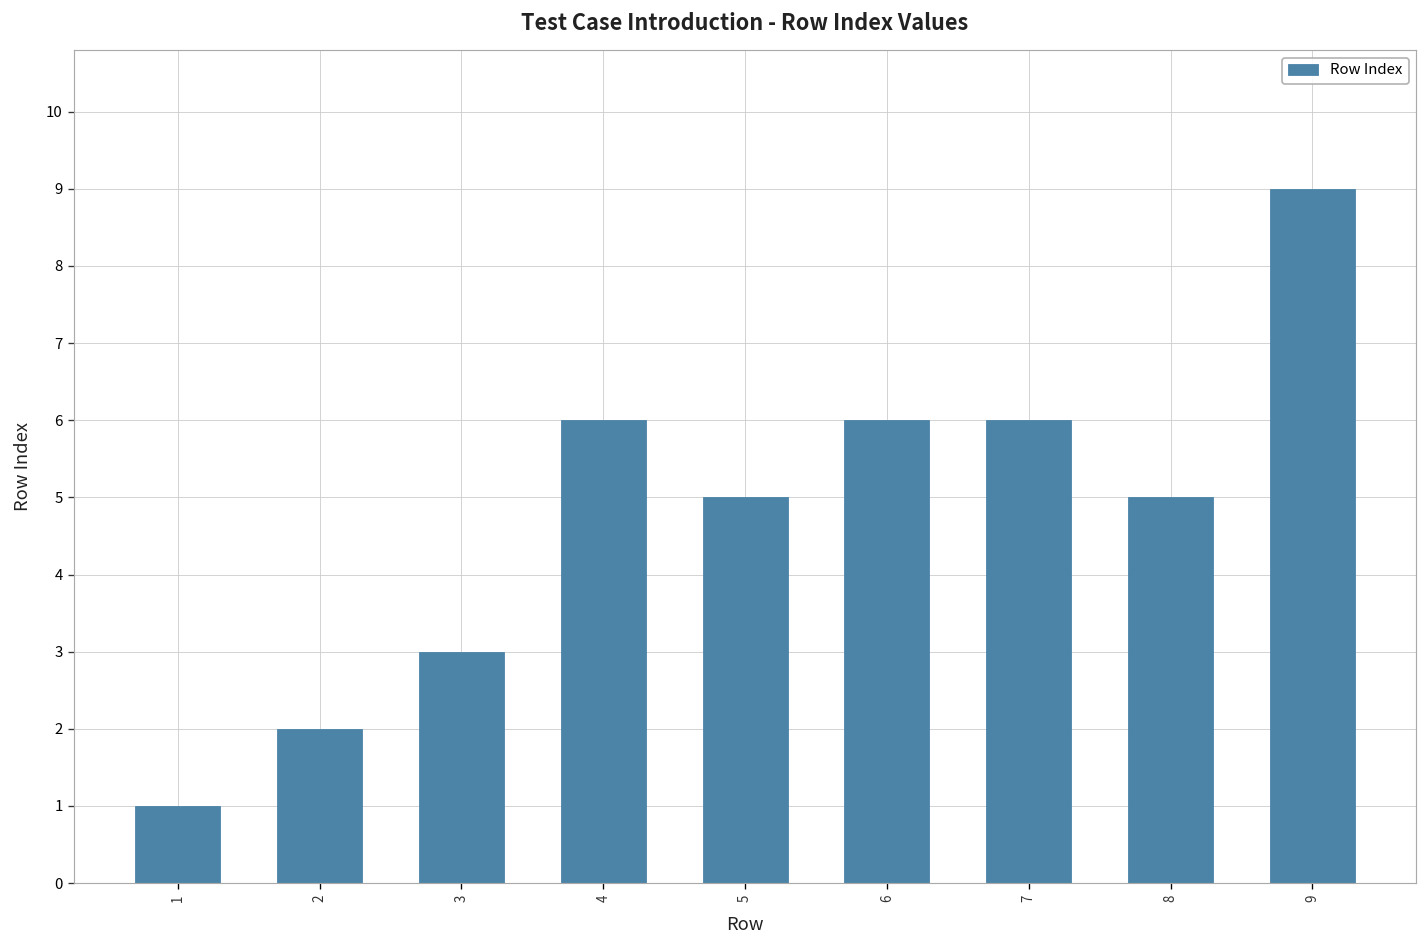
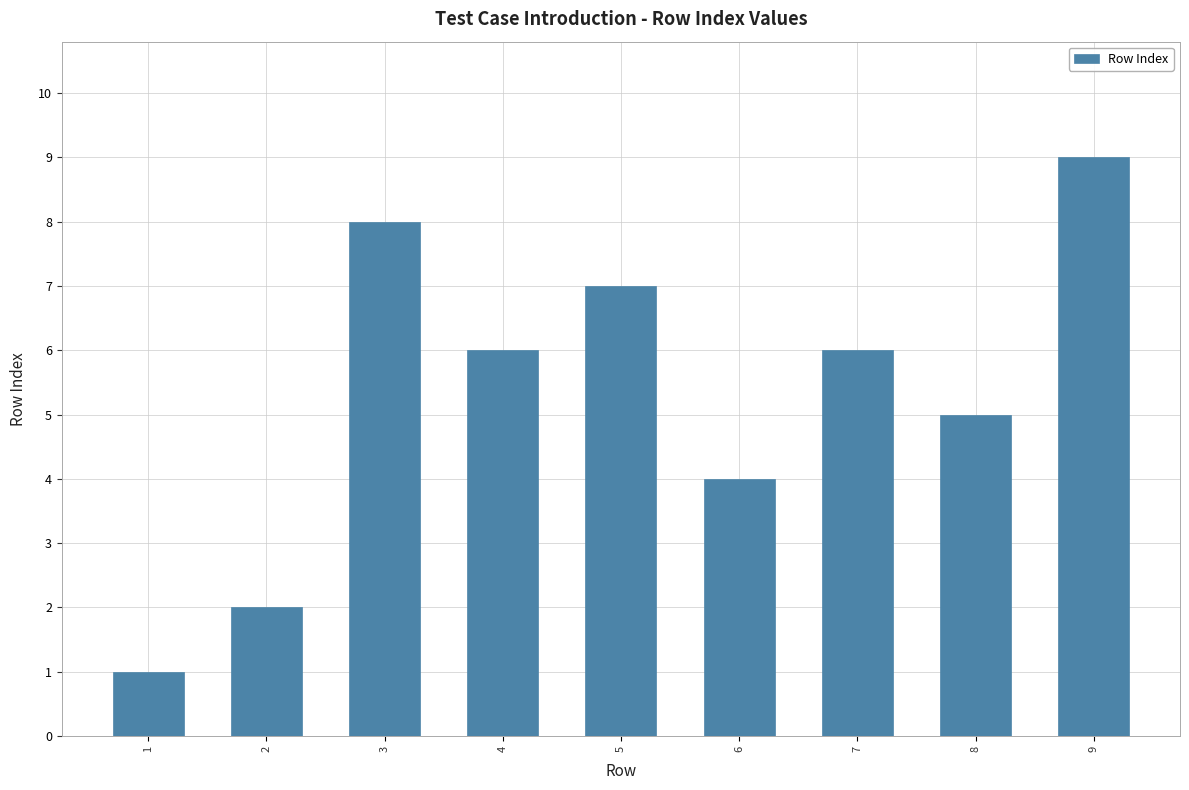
3: 3 -> 8
5: 5 -> 7
6: 6 -> 4
